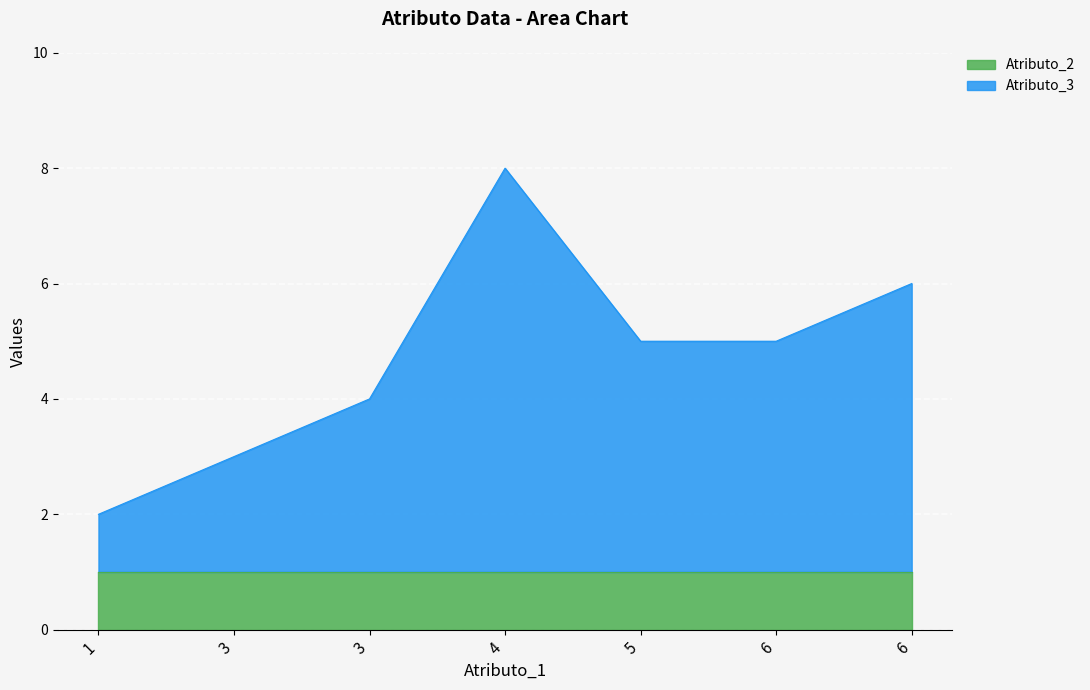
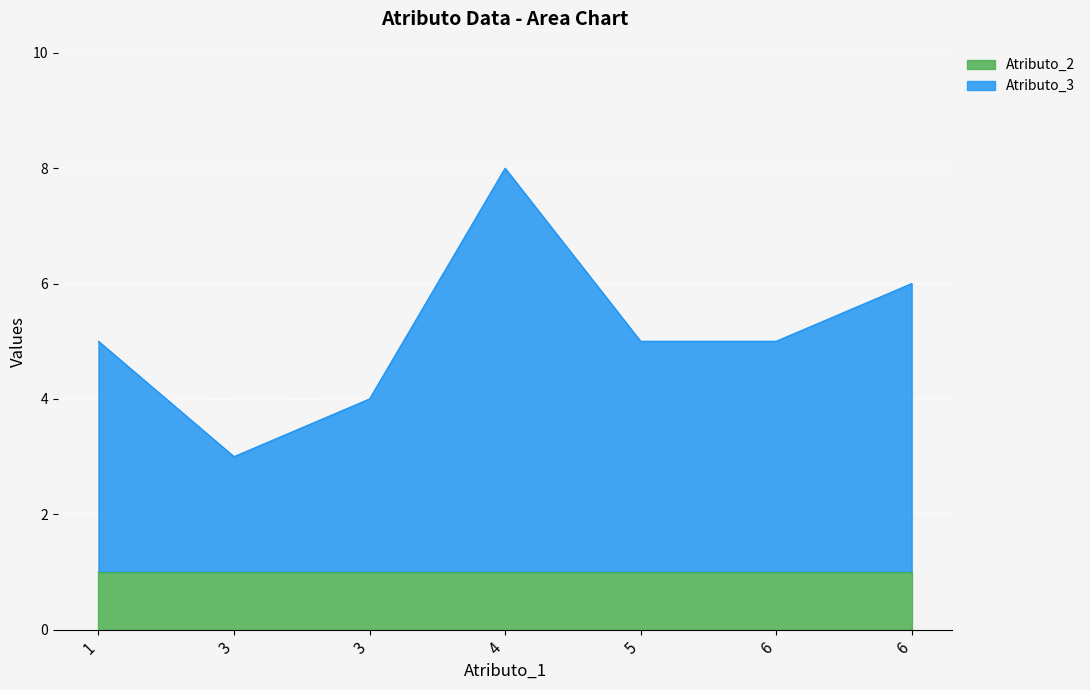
Atributo_3, 1: 1 -> 4
